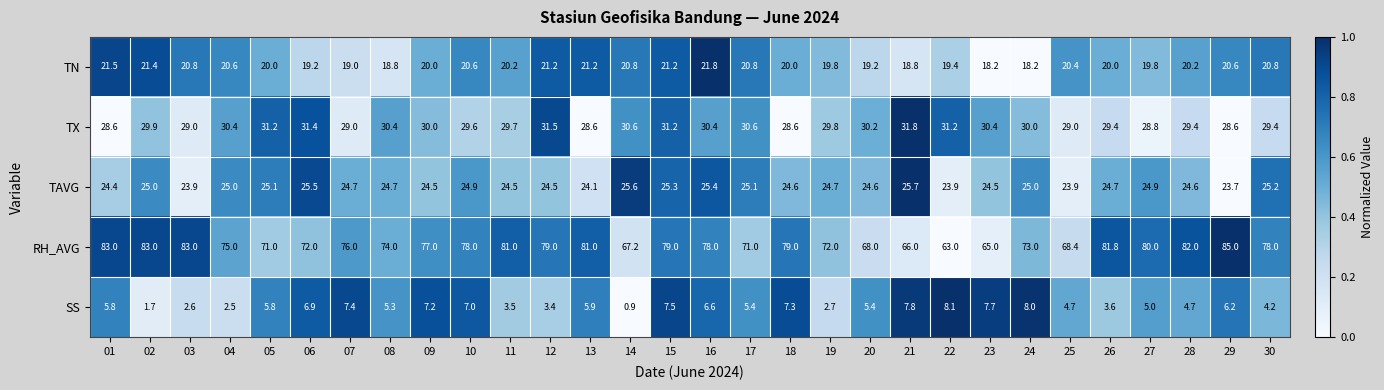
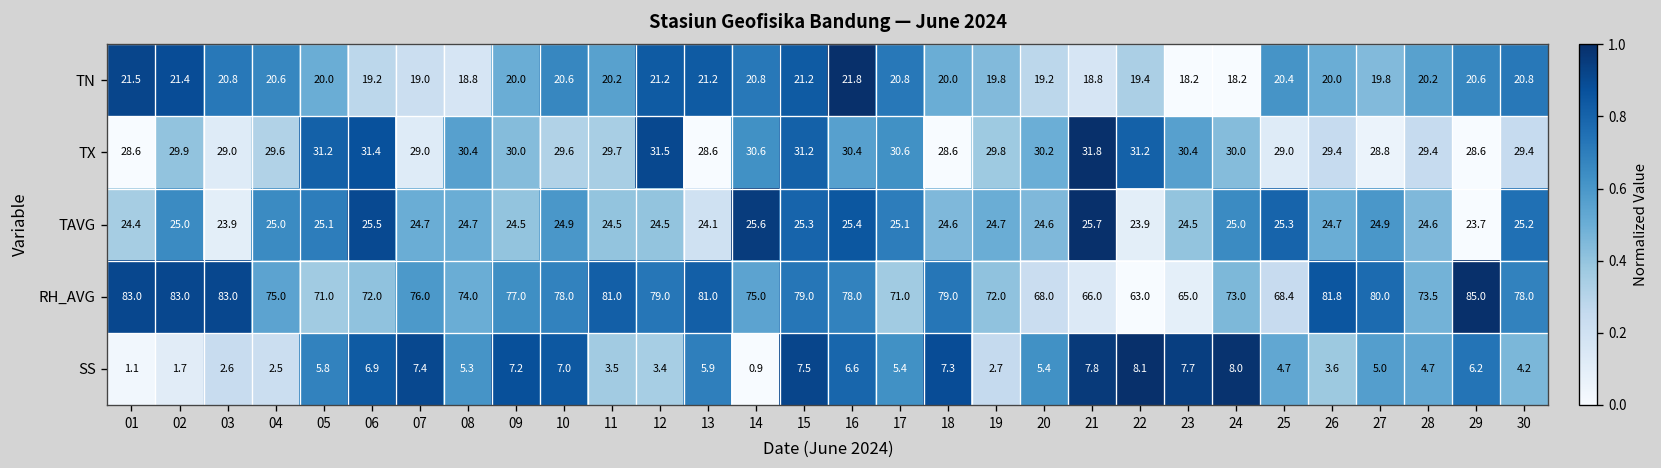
TX, 04: 30.4 -> 29.6
TAVG, 25: 23.9 -> 25.3
RH_AVG, 14: 67.2 -> 75.0
RH_AVG, 28: 82.0 -> 73.5
SS, 01: 5.8 -> 1.1
